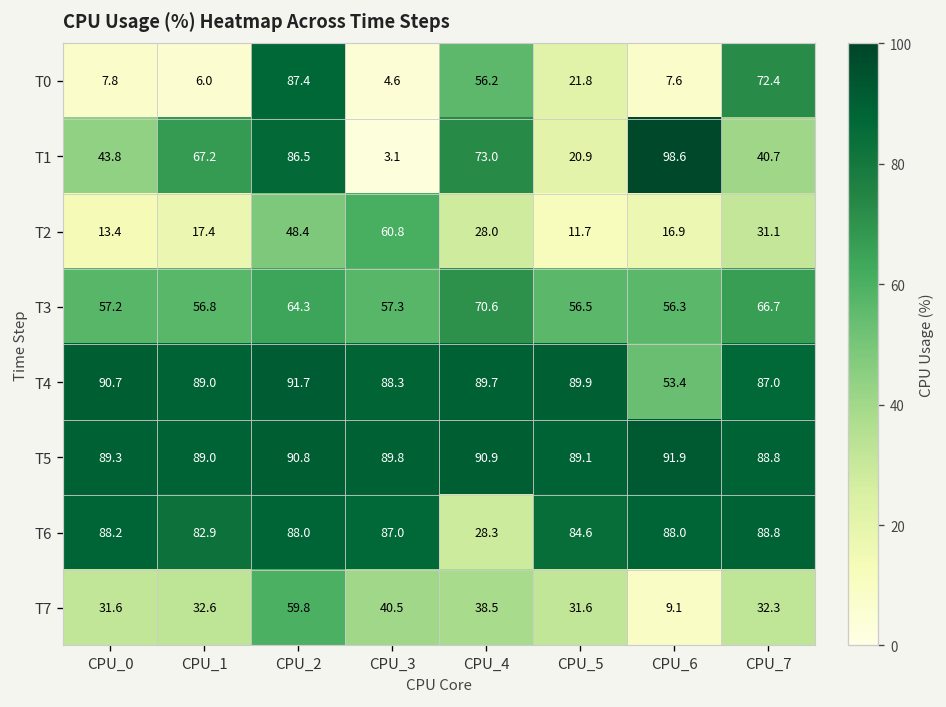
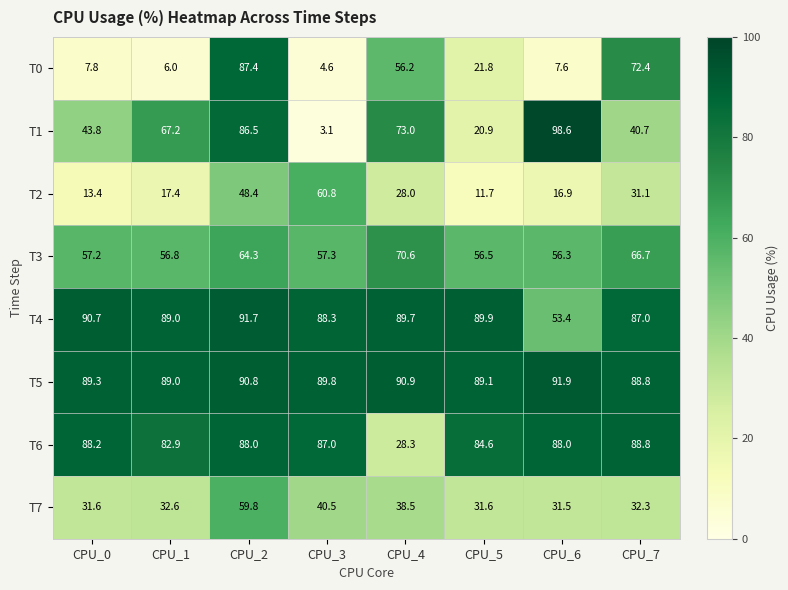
T7, CPU_6: 9.1 -> 31.5
